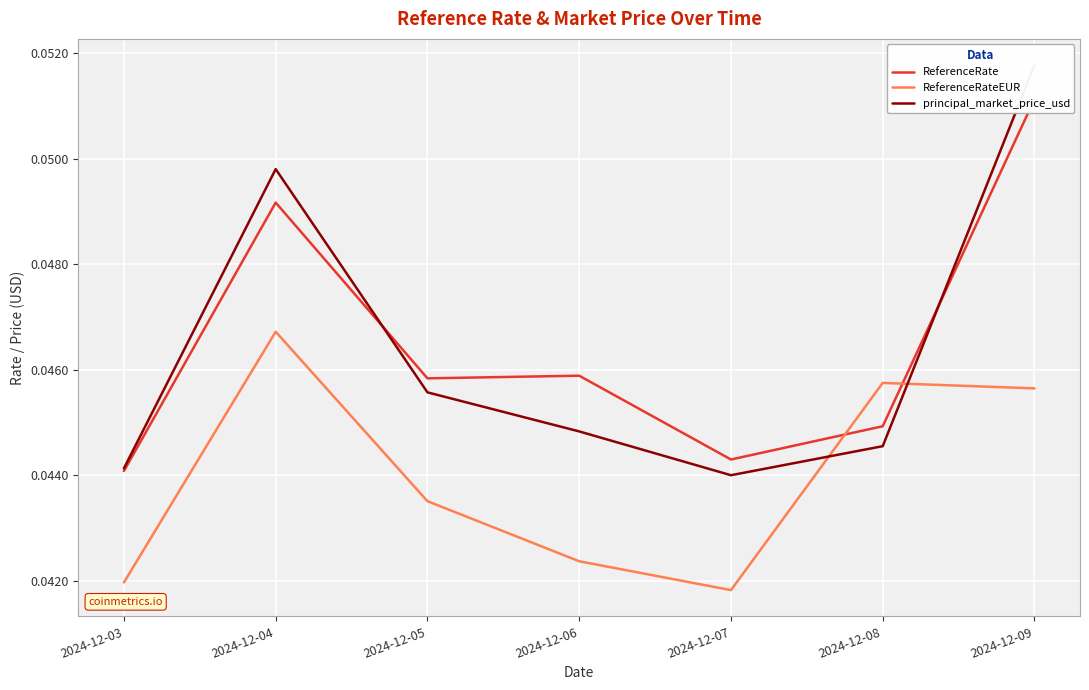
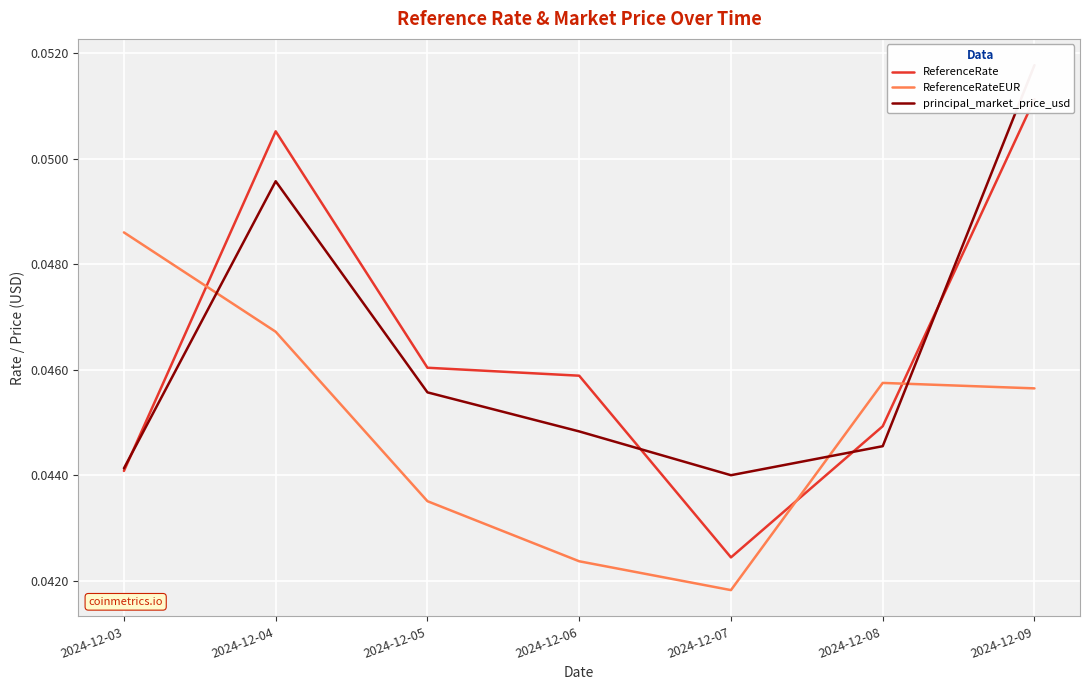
ReferenceRateEUR, 2024-12-03: 0.0420 -> 0.0486
ReferenceRate, 2024-12-04: 0.0492 -> 0.0505
principal_market_price_usd, 2024-12-04: 0.0498 -> 0.0496
ReferenceRate, 2024-12-05: 0.0458 -> 0.0460
ReferenceRate, 2024-12-07: 0.0443 -> 0.0424
